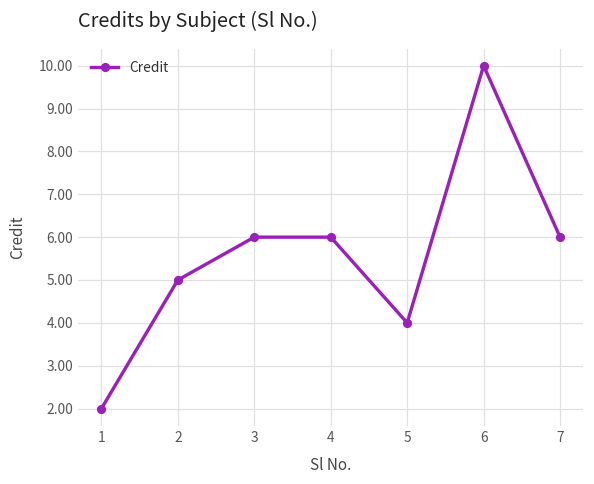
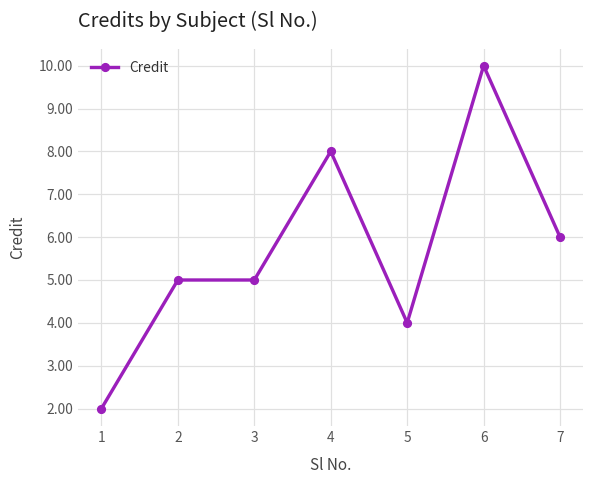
3: 6 -> 5
4: 6 -> 8
